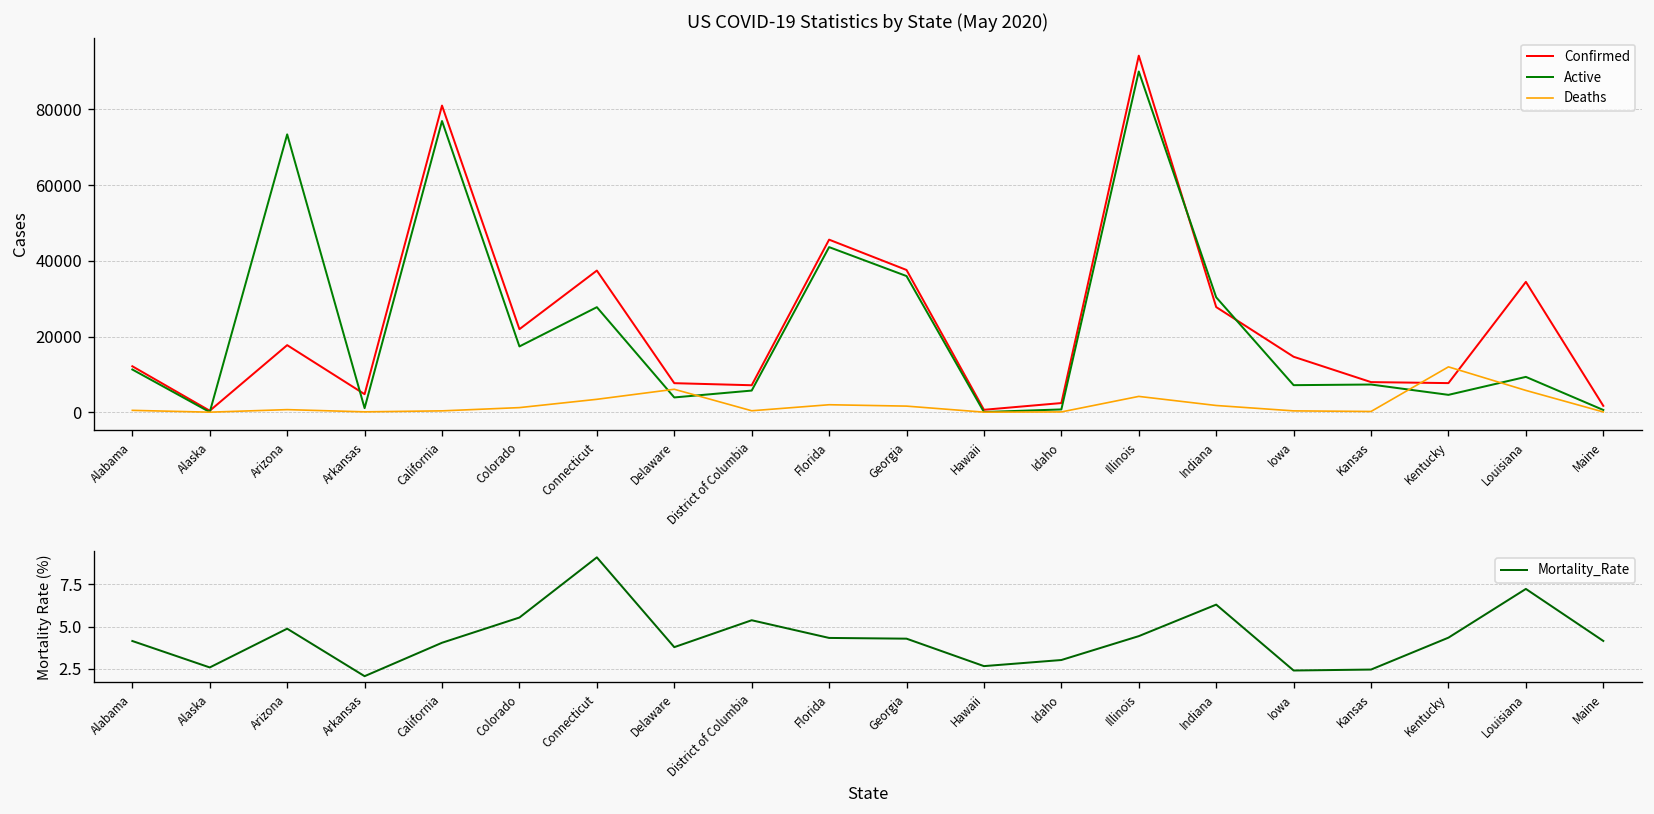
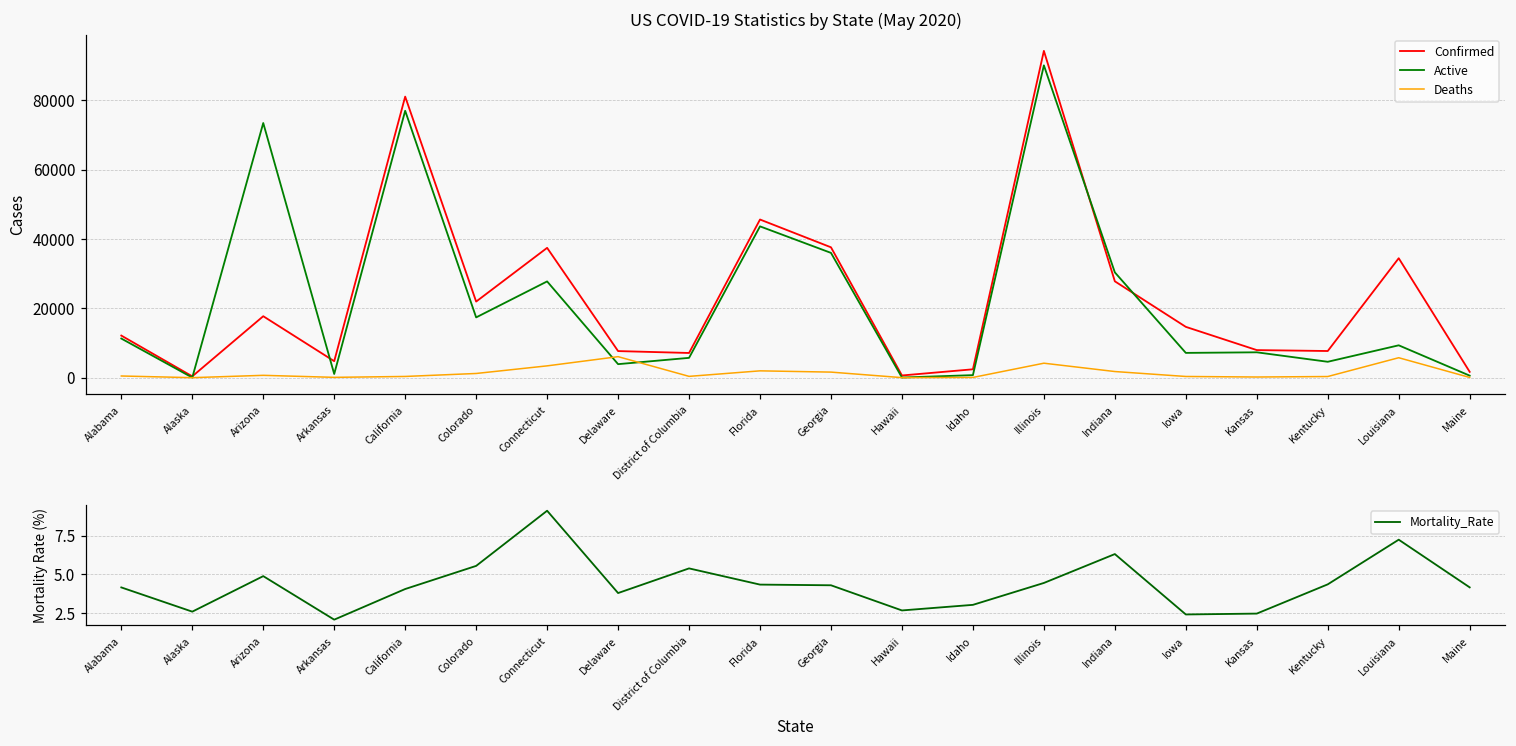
US COVID-19 Statistics by State (May 2020), Deaths, Kentucky: 12000 -> 0
